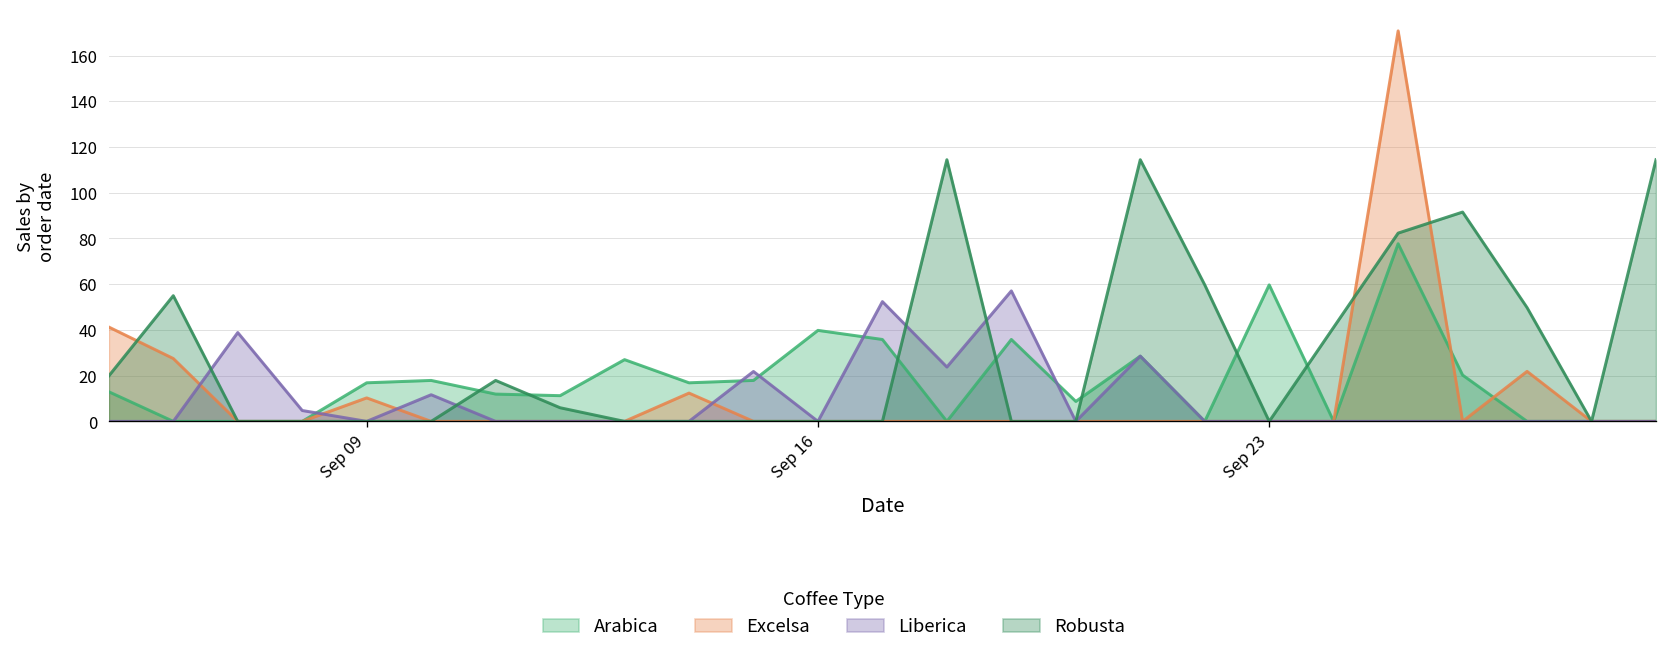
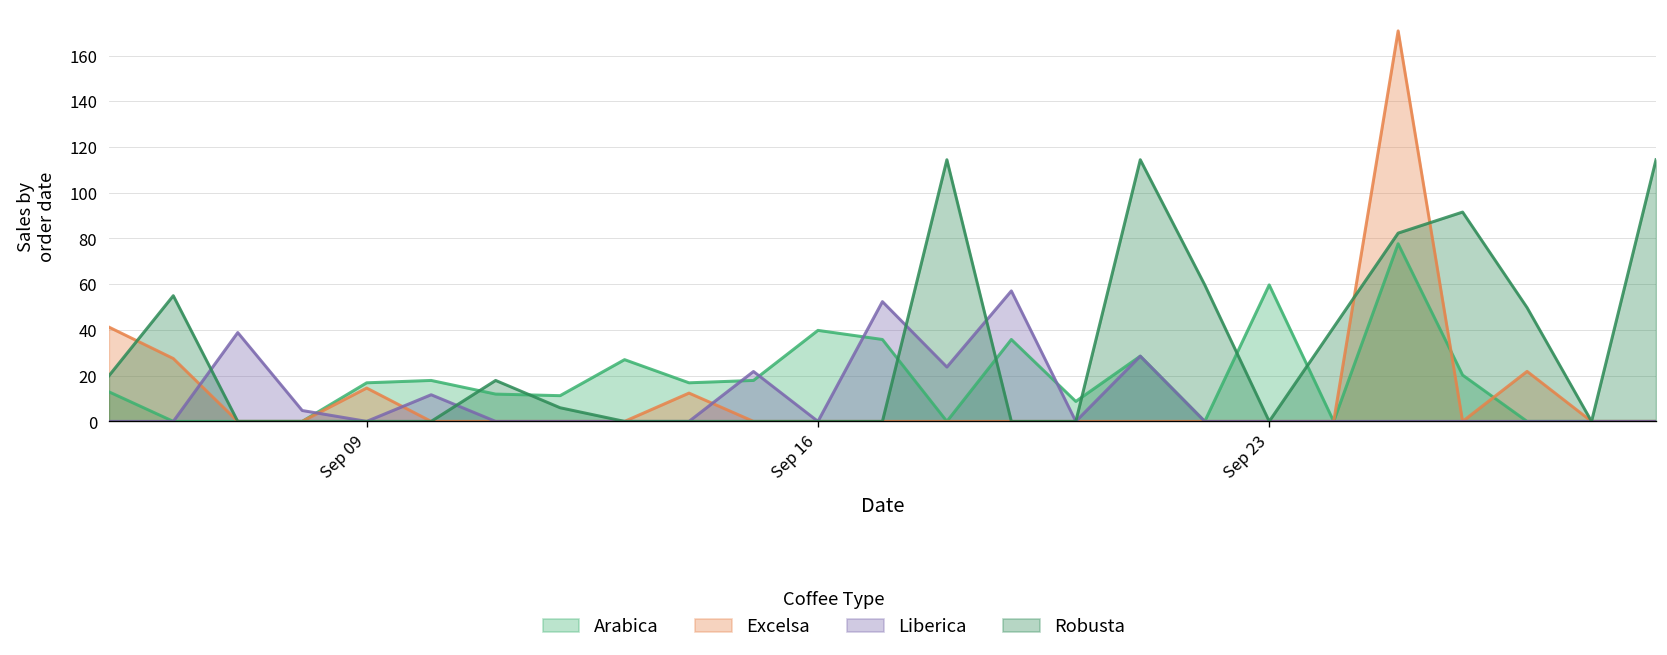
Excelsa, Sep 09: 10 -> 15
